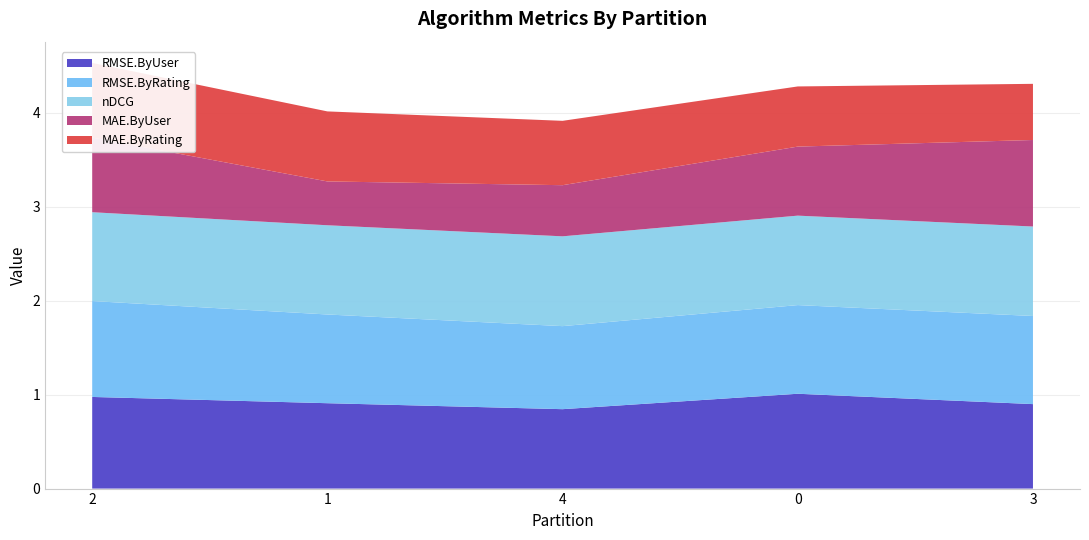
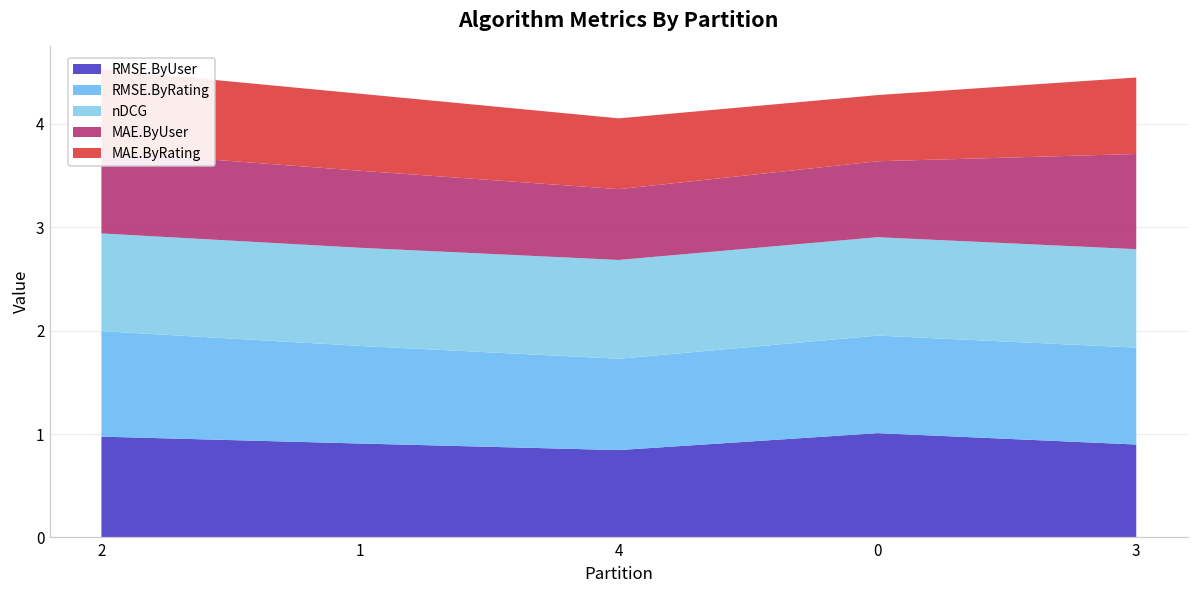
MAE.ByUser, 1: 0.5 -> 0.7
MAE.ByUser, 4: 0.5 -> 0.7
MAE.ByRating, 3: 0.6 -> 0.7
